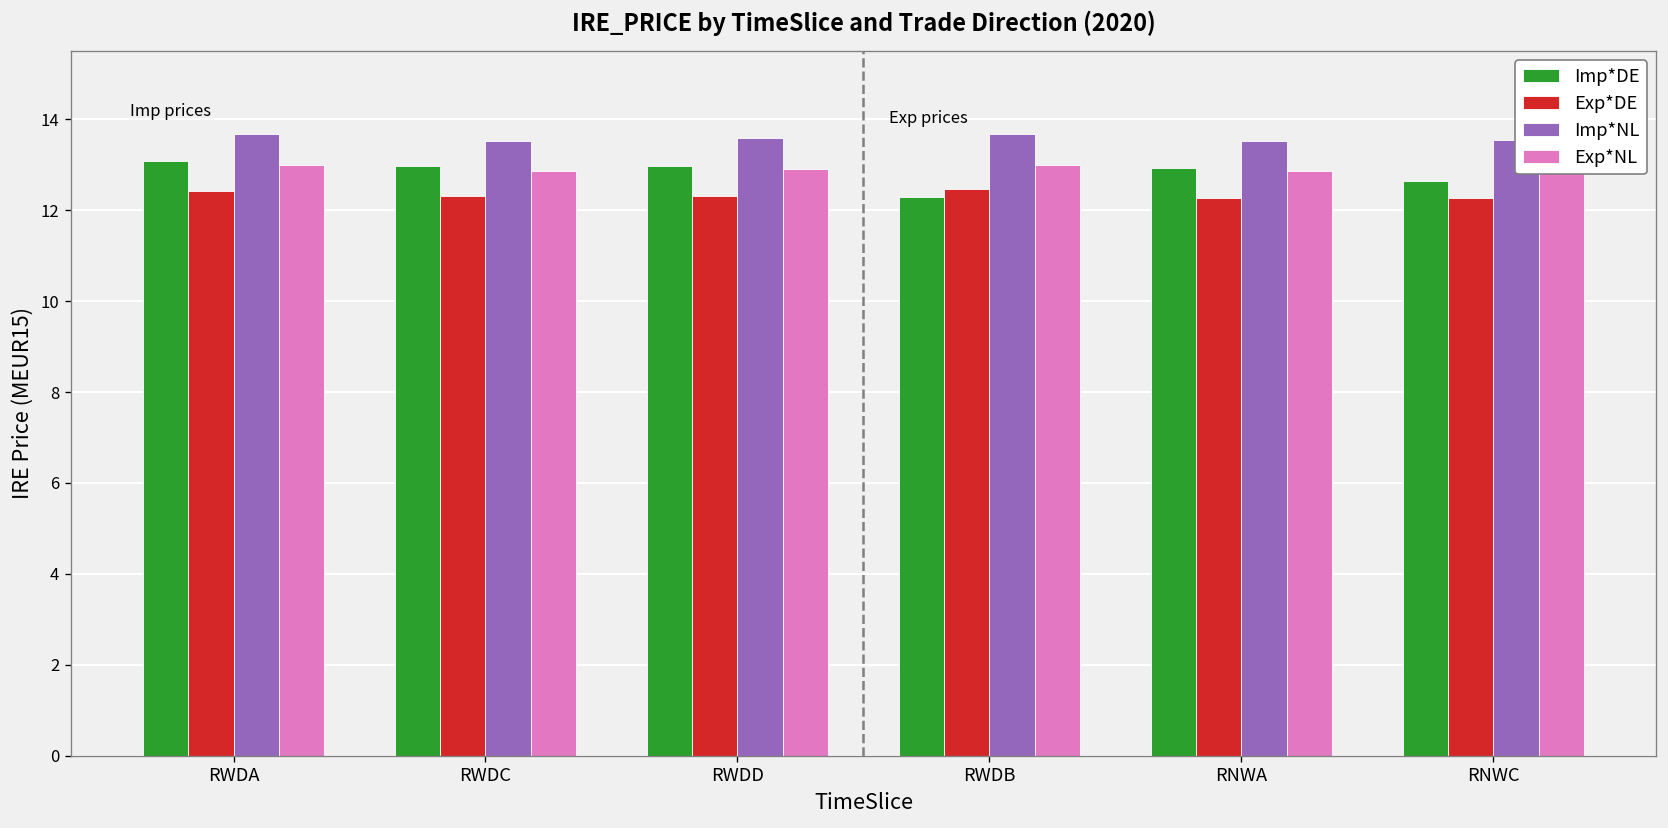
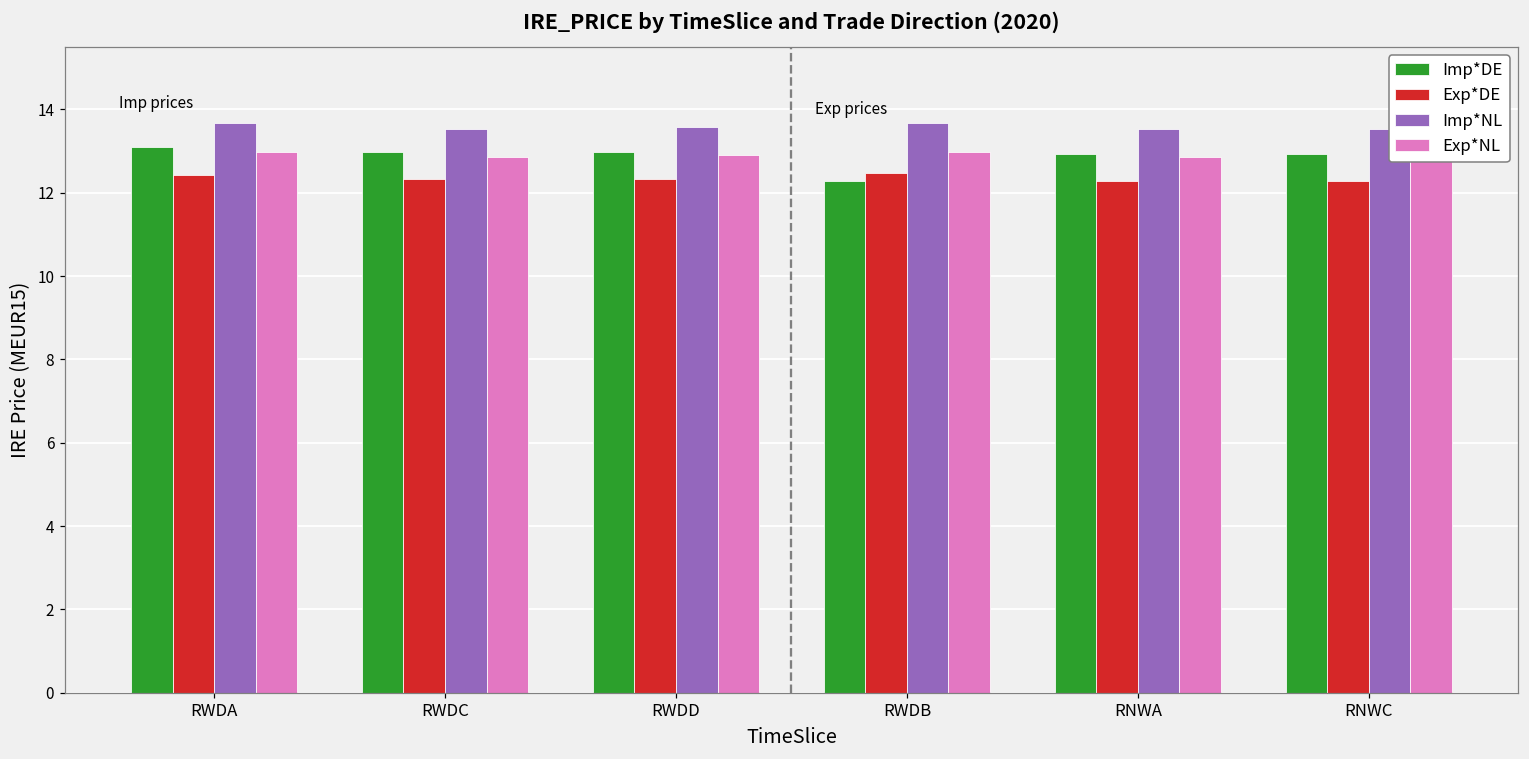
Imp*DE, RNWC: 12.7 -> 12.9
